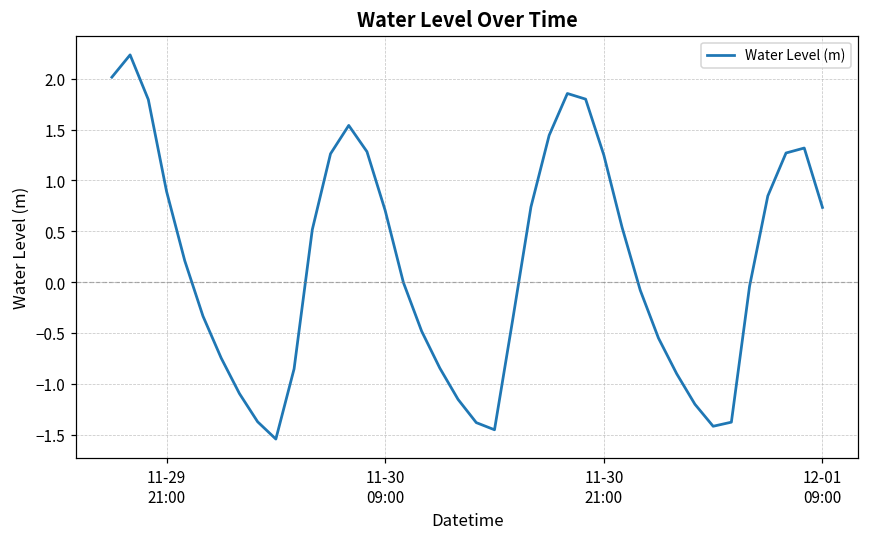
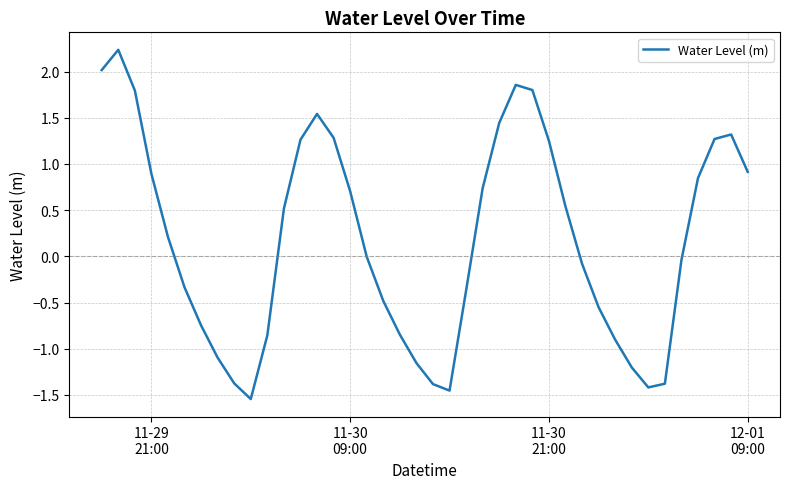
12-01 09:00: 0.7 -> 0.9
